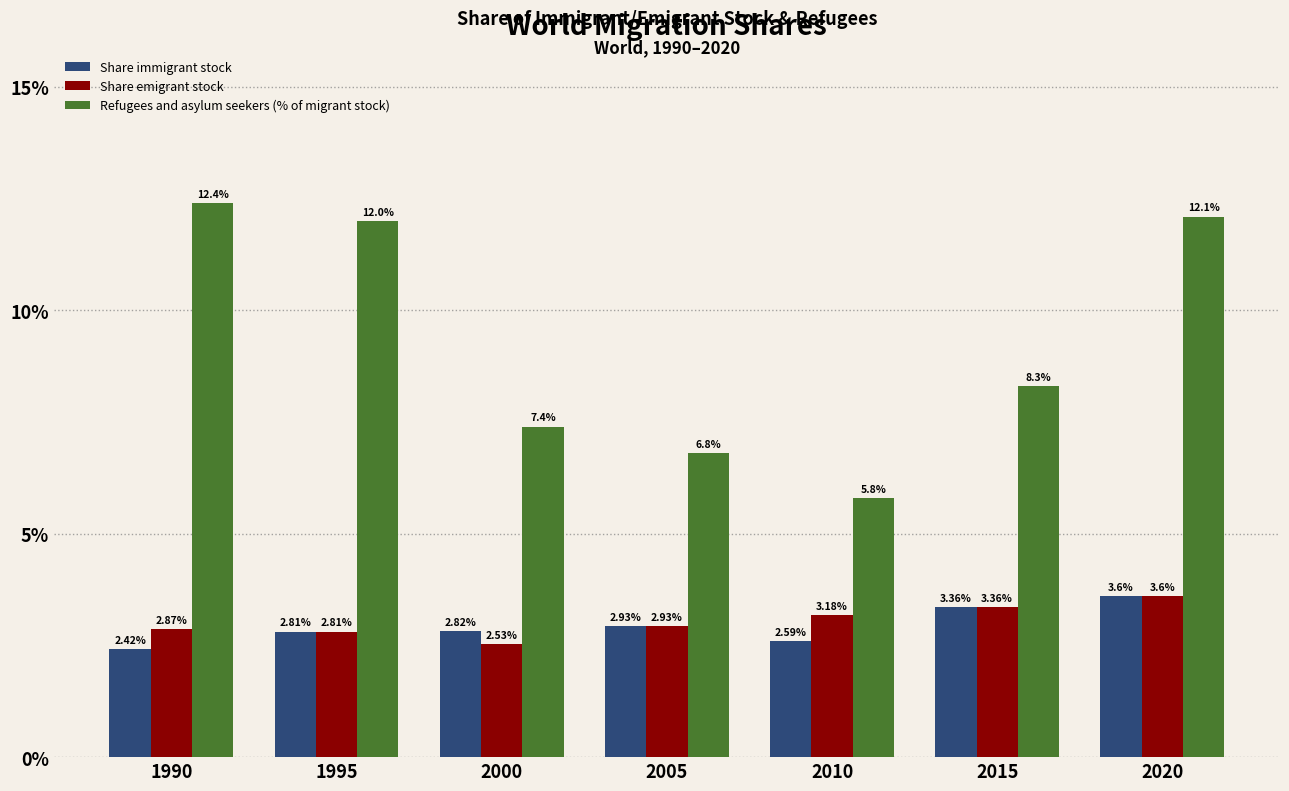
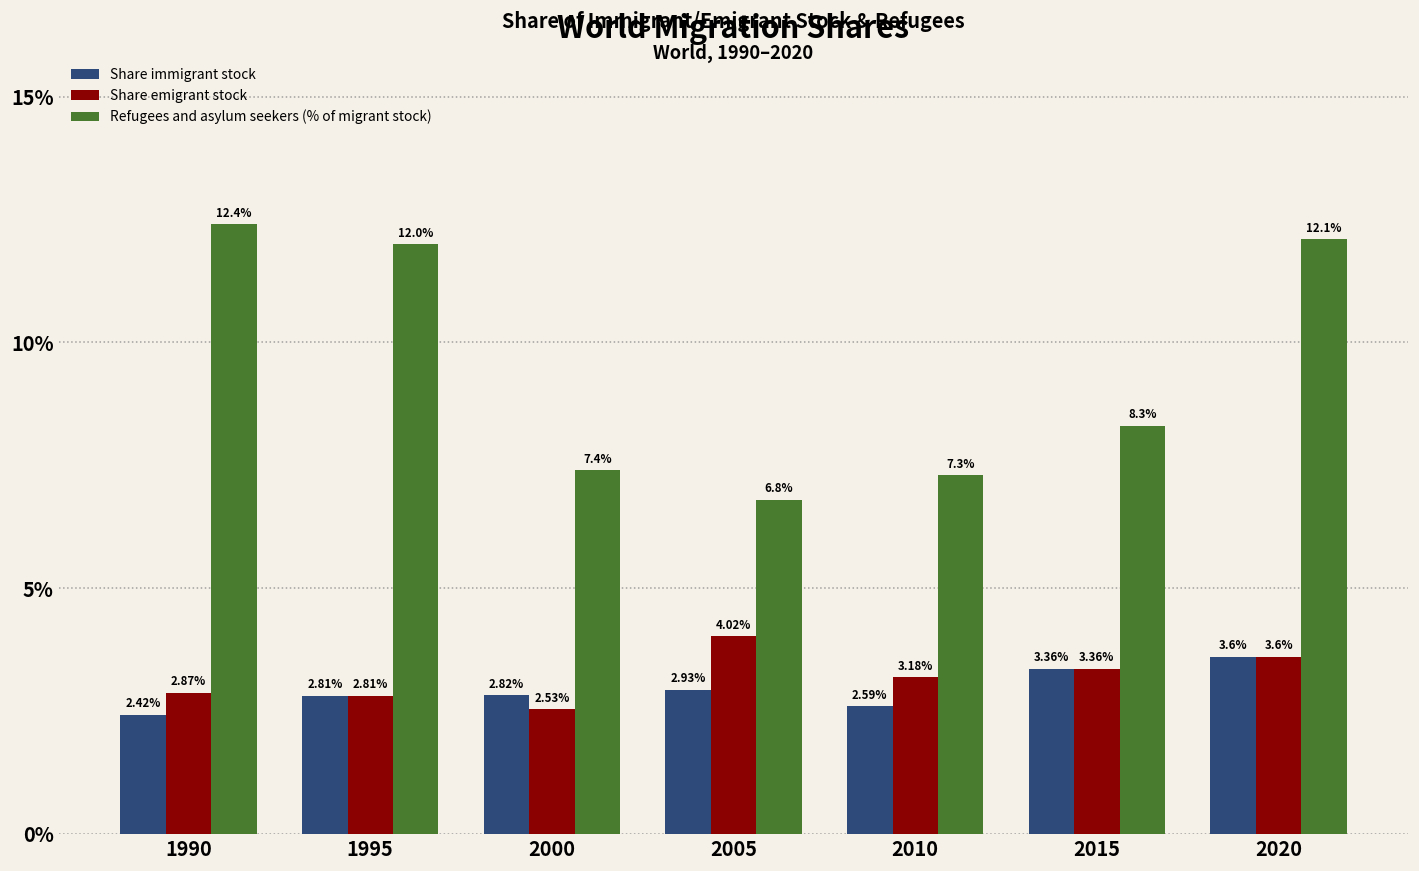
Share emigrant stock, 2005: 2.93% -> 4.02%
Refugees and asylum seekers (% of migrant stock), 2010: 5.8% -> 7.3%
